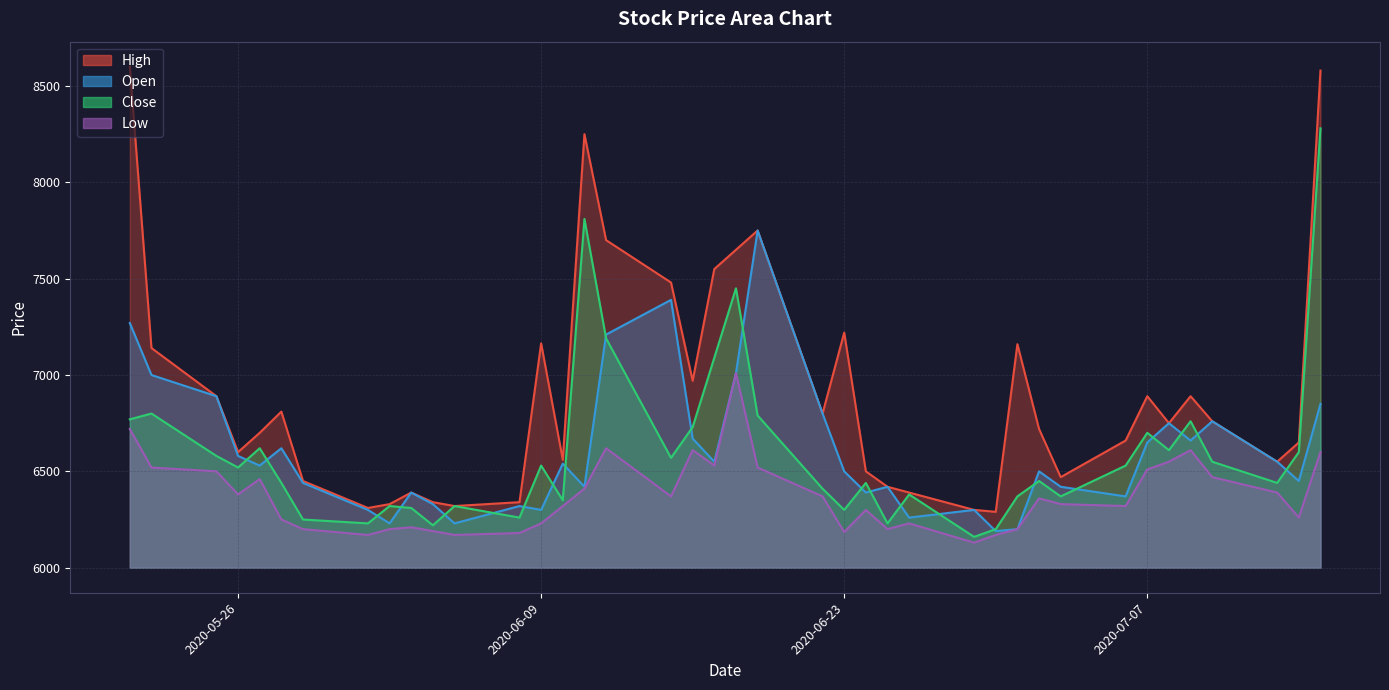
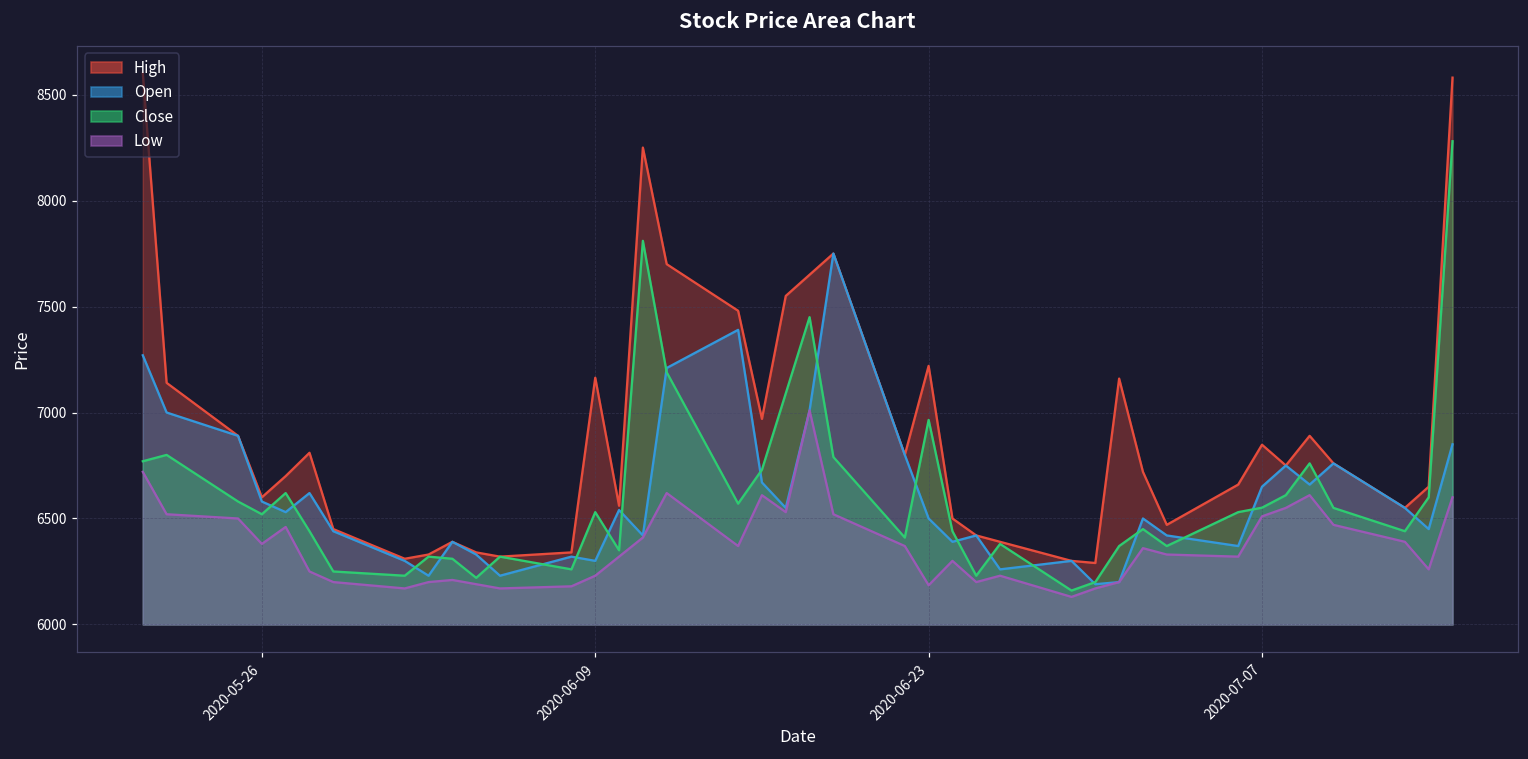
Close, 2020-06-23: 6300 -> 6970
High, 2020-07-07: 6890 -> 6850
Close, 2020-07-07: 6700 -> 6550
